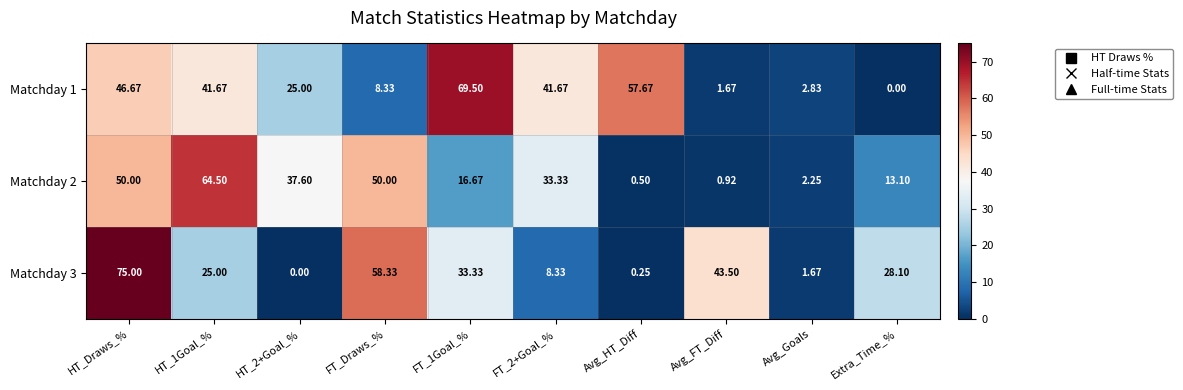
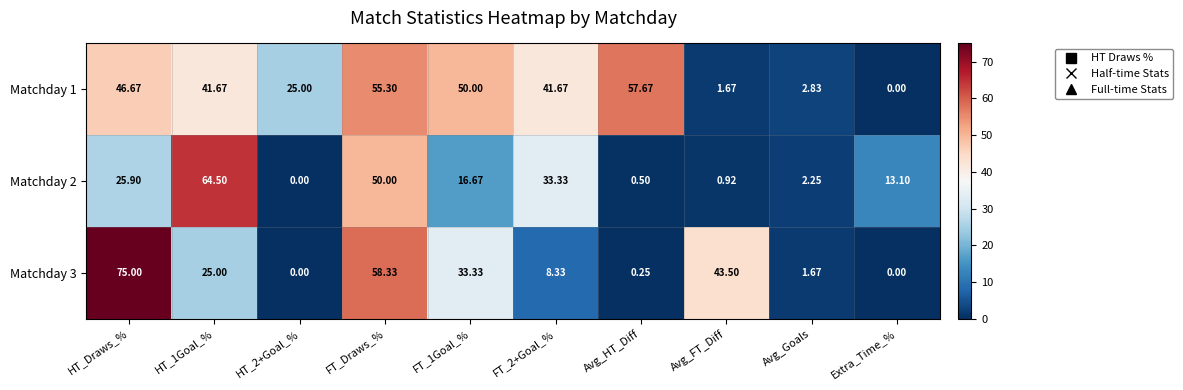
Matchday 1, FT_Draws_%: 8.33 -> 55.30
Matchday 1, FT_1Goal_%: 69.50 -> 50.00
Matchday 2, HT_Draws_%: 50.00 -> 25.90
Matchday 2, HT_2+Goal_%: 37.60 -> 0.00
Matchday 3, Extra_Time_%: 28.10 -> 0.00
